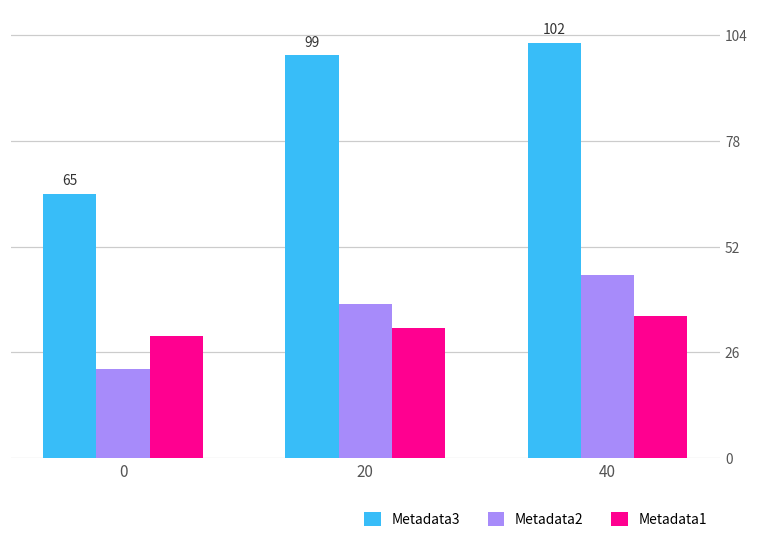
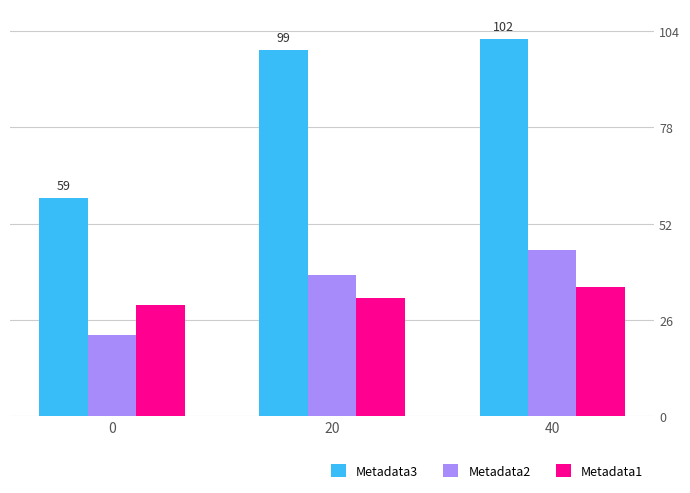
Metadata3, 0: 65 -> 59
